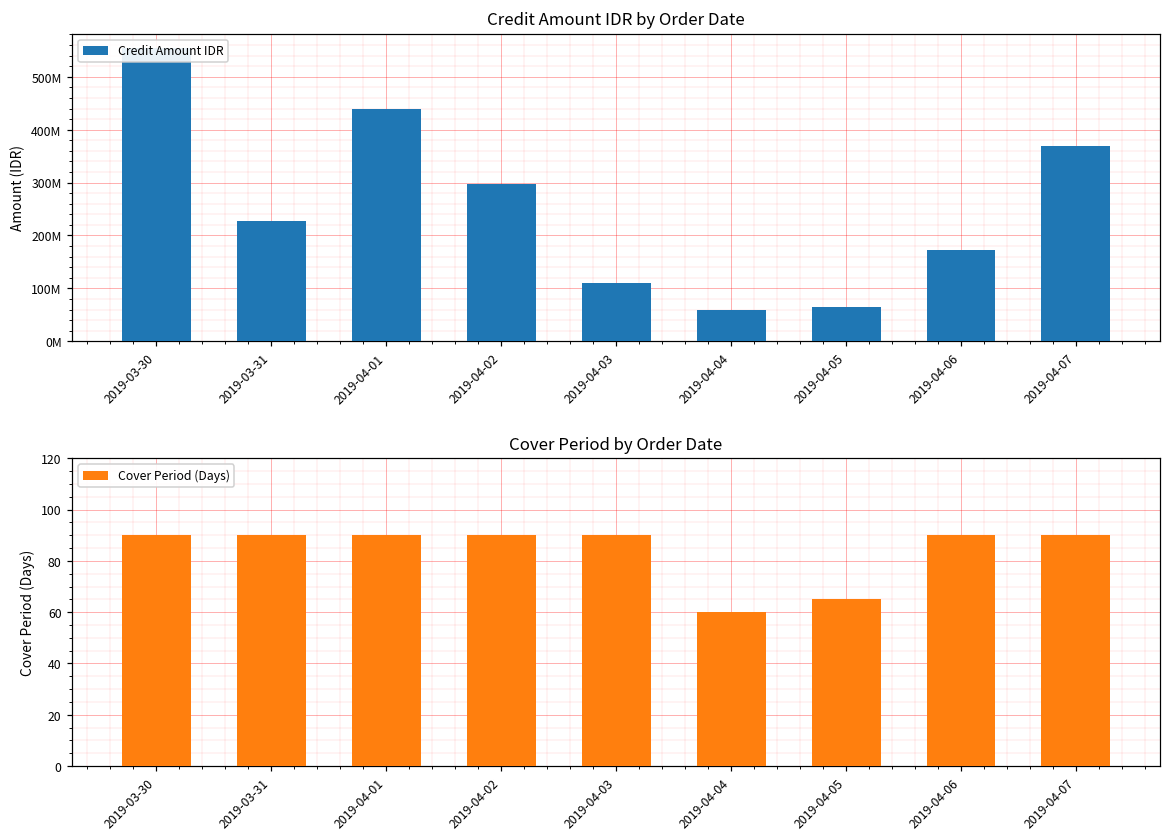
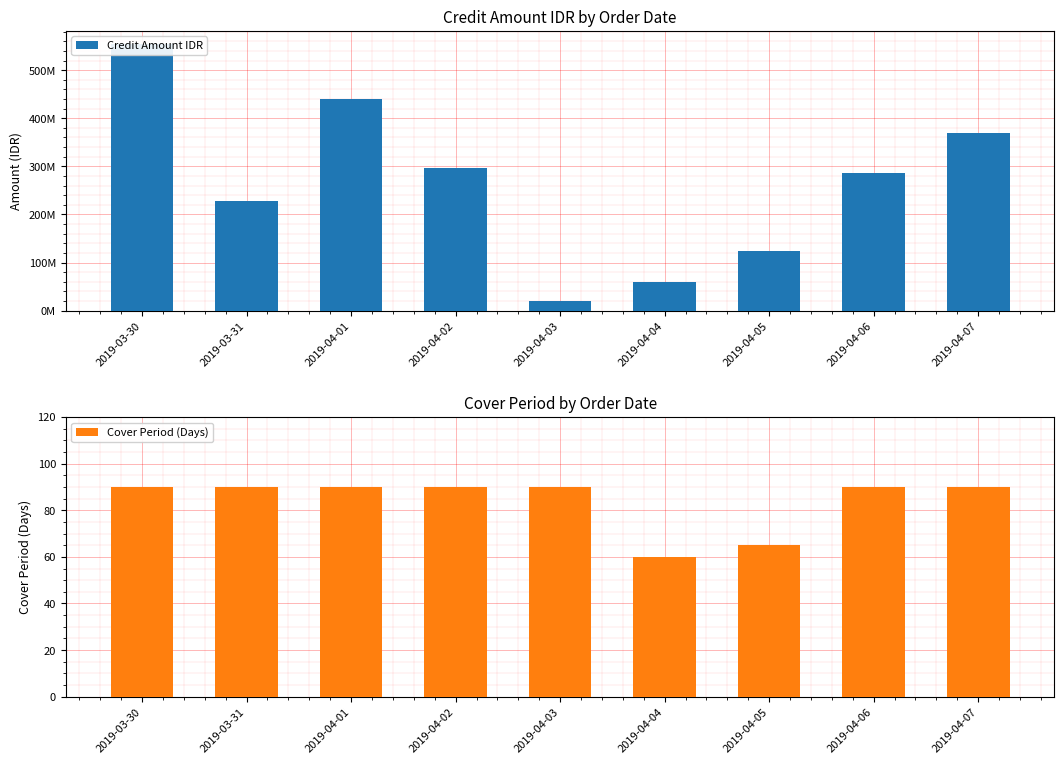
Credit Amount IDR by Order Date, 2019-04-03: 110000000 -> 20000000
Credit Amount IDR by Order Date, 2019-04-05: 60000000 -> 120000000
Credit Amount IDR by Order Date, 2019-04-06: 170000000 -> 290000000
